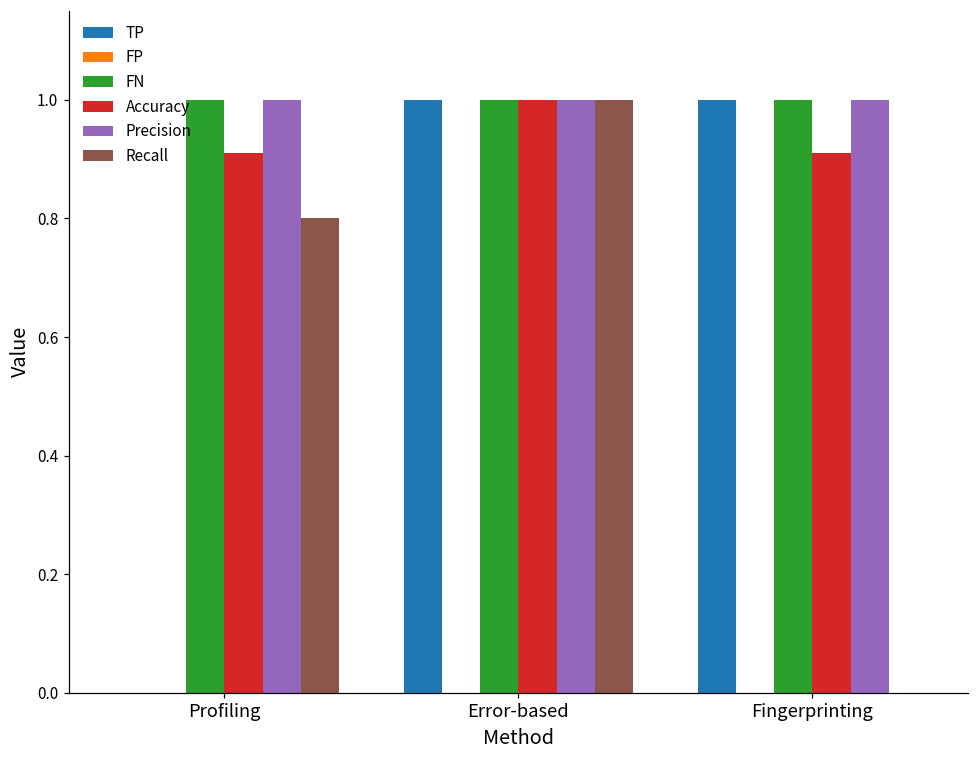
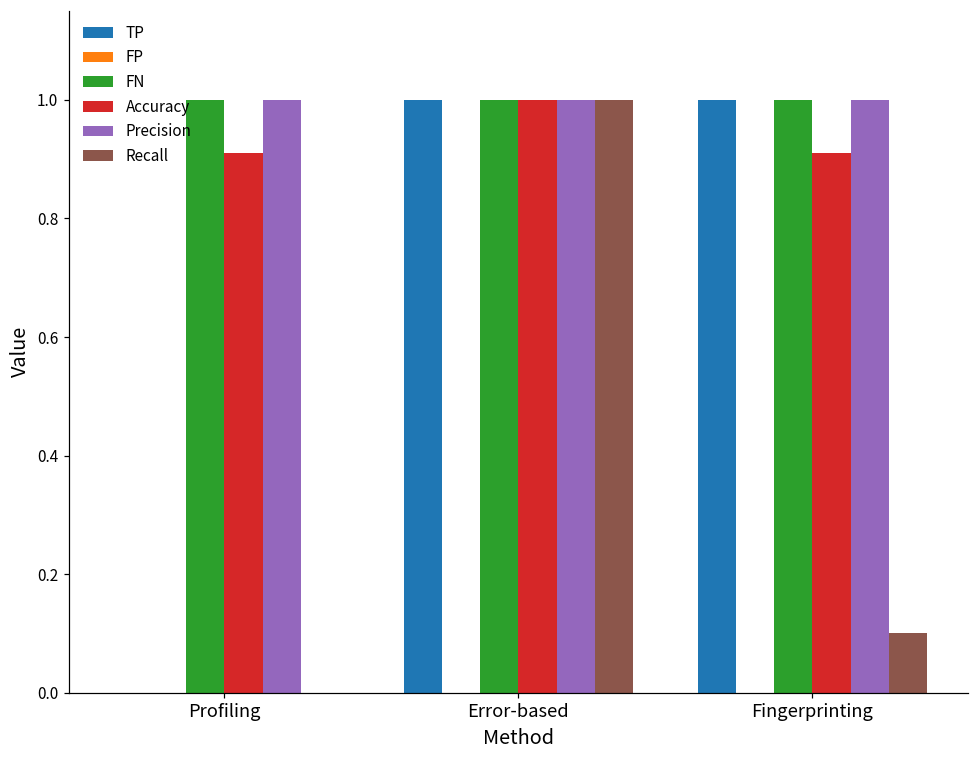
Recall, Profiling: 0.8 -> 0.0
Recall, Fingerprinting: 0.0 -> 0.1
